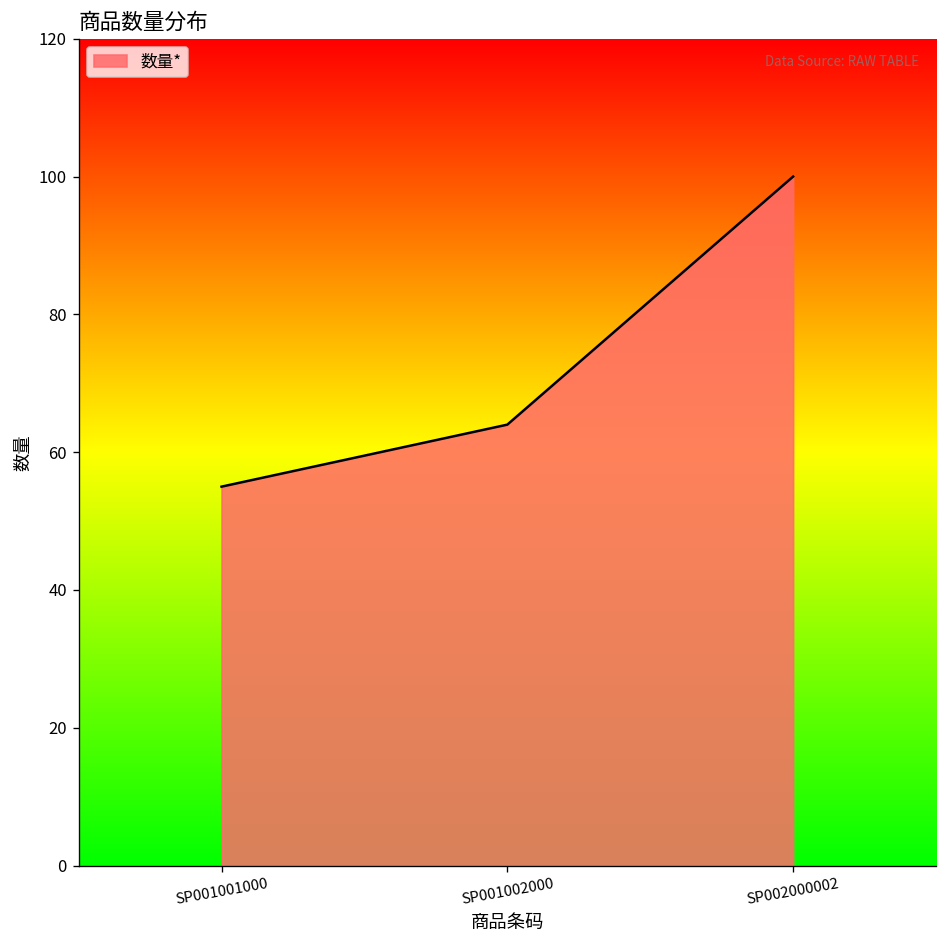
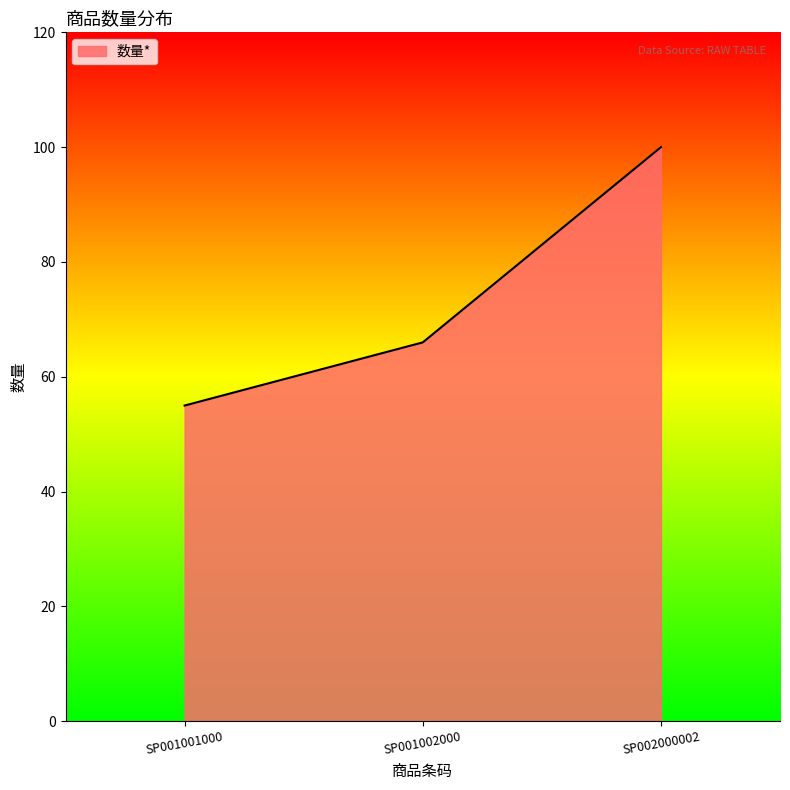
SP001002000: 64 -> 66
